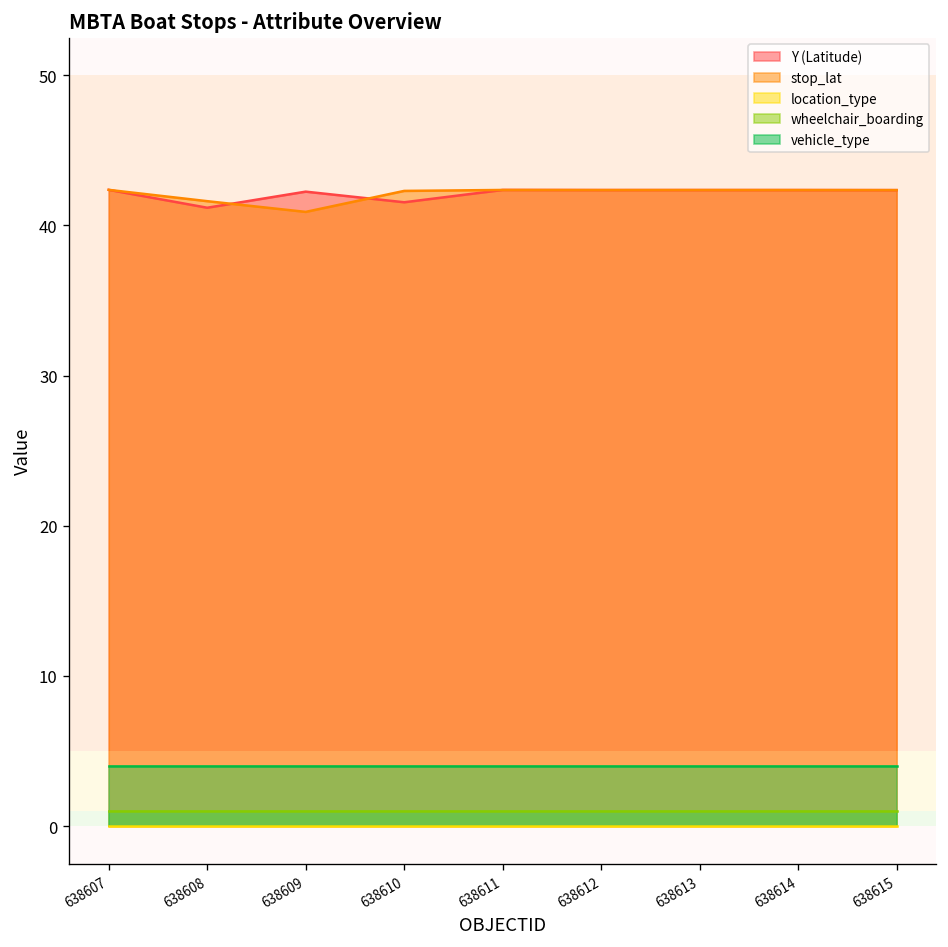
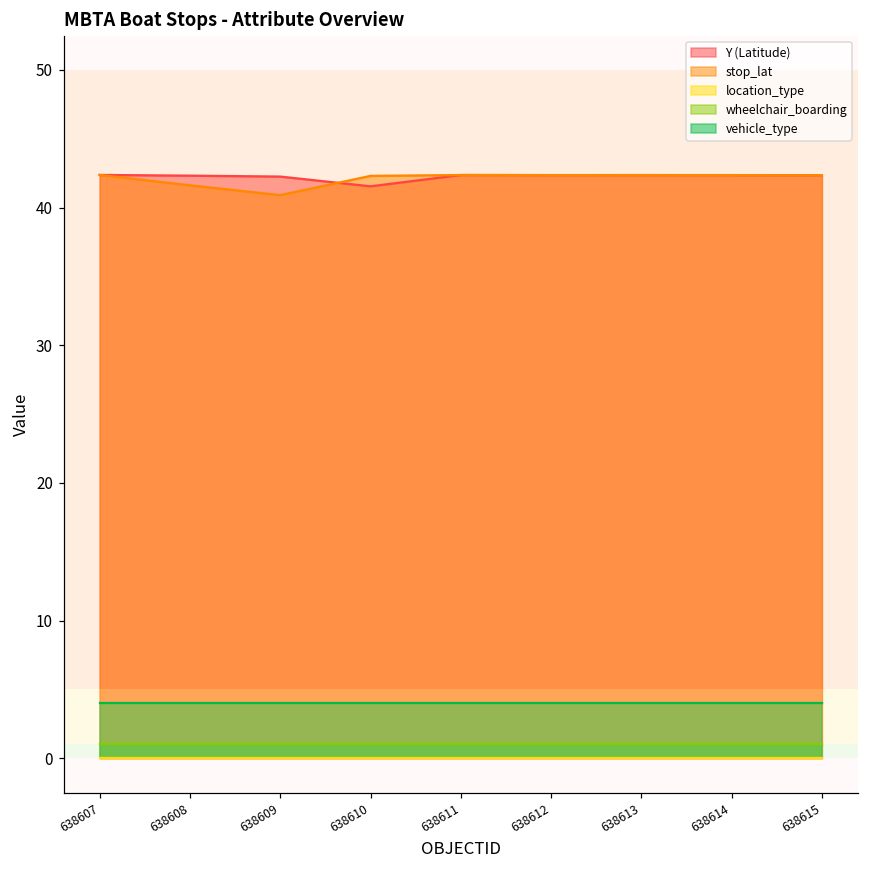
Y (Latitude), 638608: 41.2 -> 42.3
